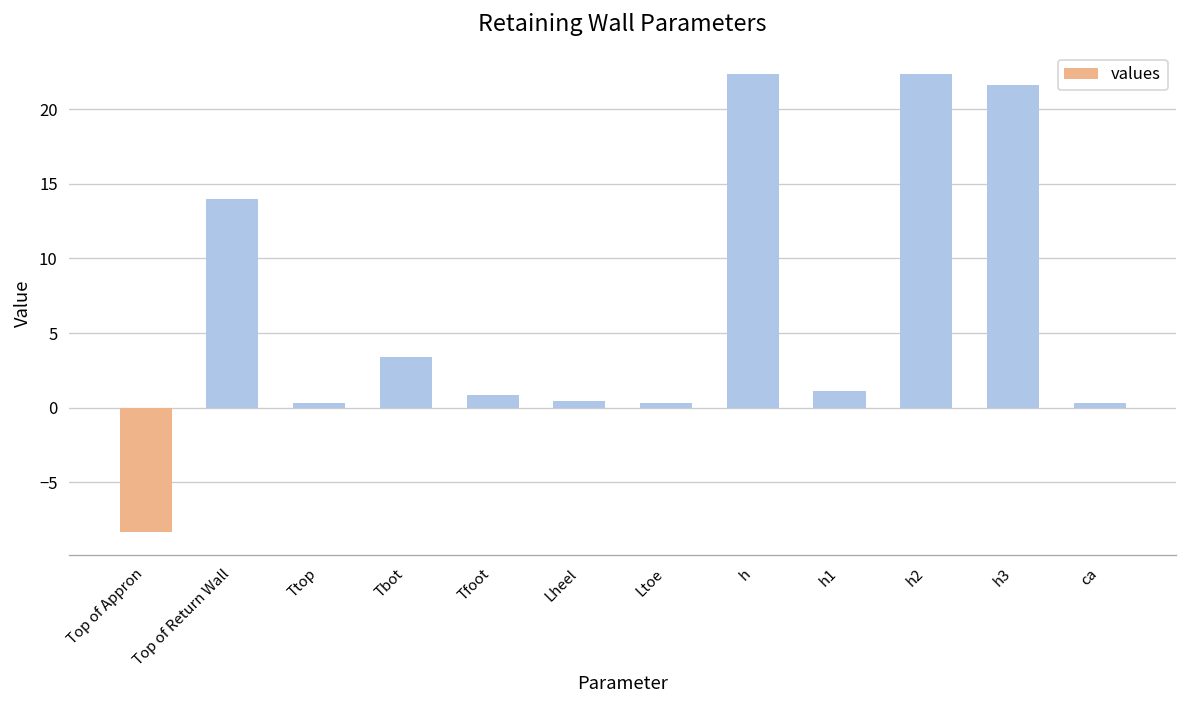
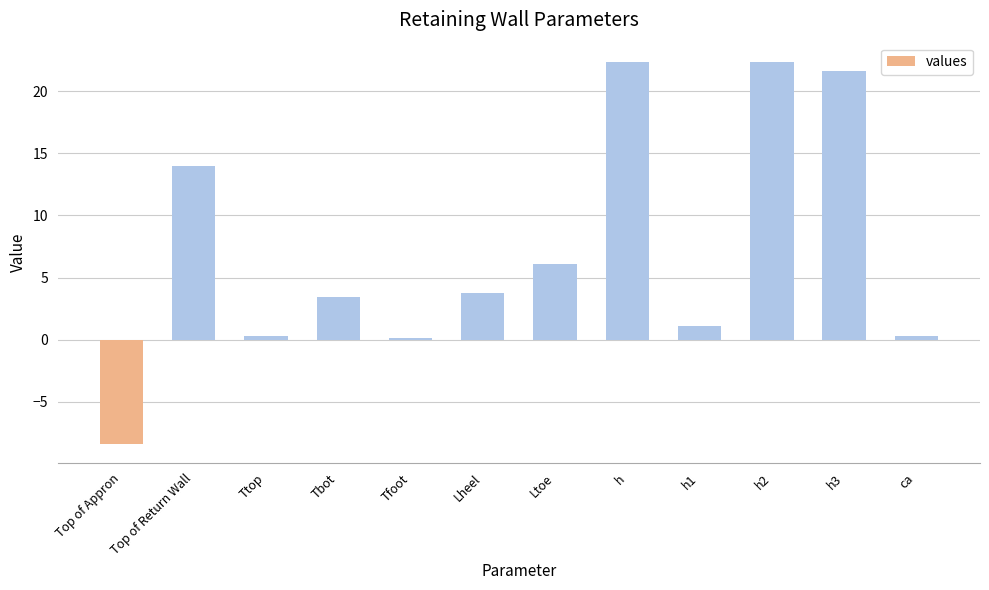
Tfoot: 0.9 -> 0.1
Lheel: 0.5 -> 3.8
Ltoe: 0.3 -> 6.1
